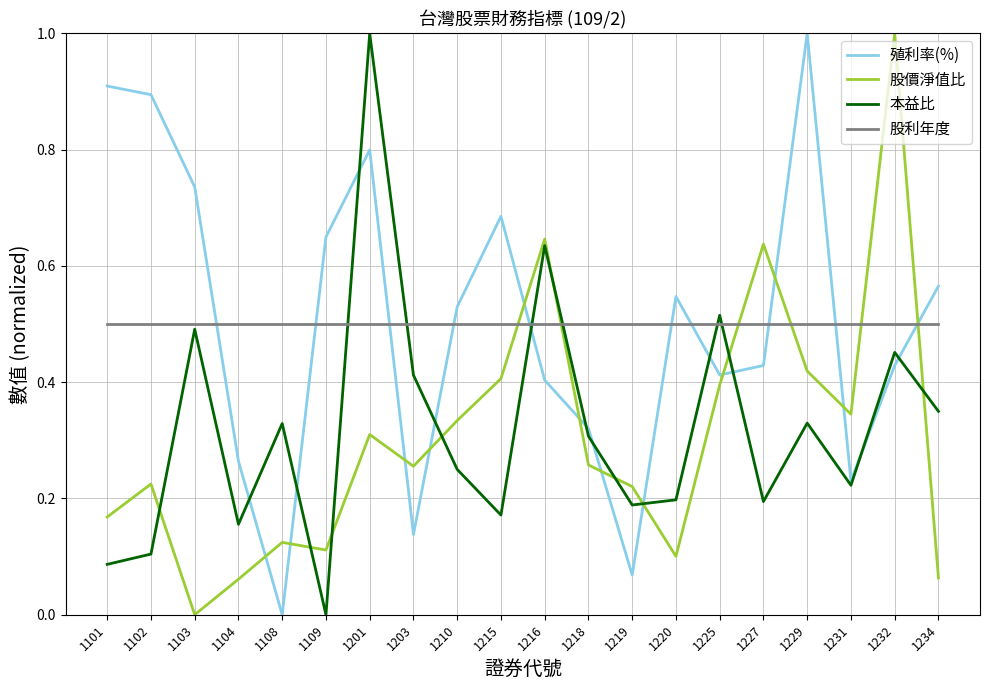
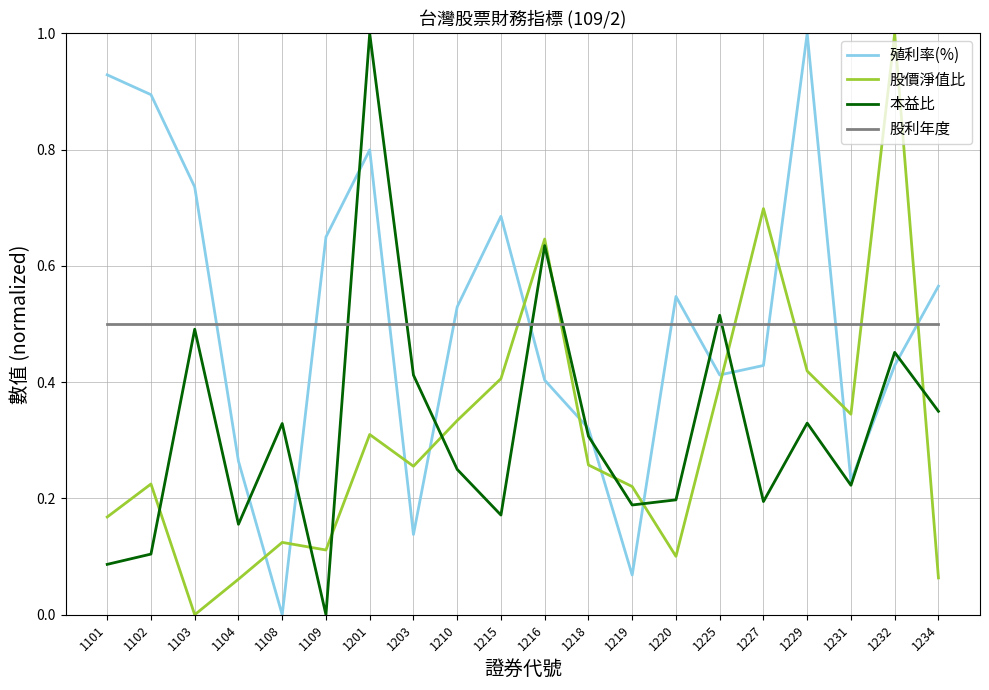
殖利率(%), 1101: 0.91 -> 0.93
股價淨值比, 1227: 0.64 -> 0.70
